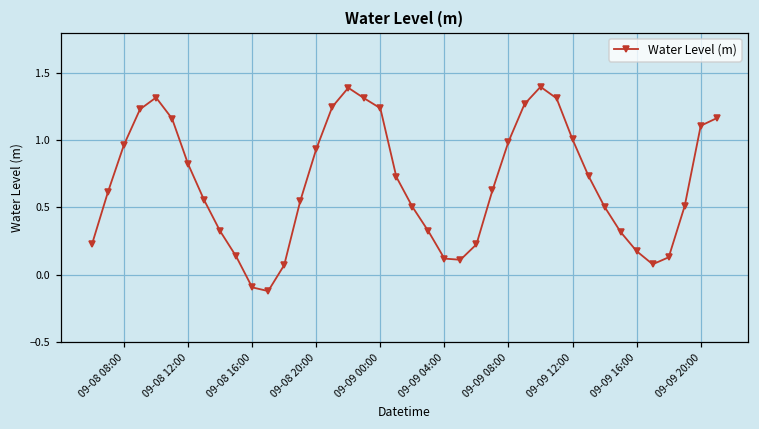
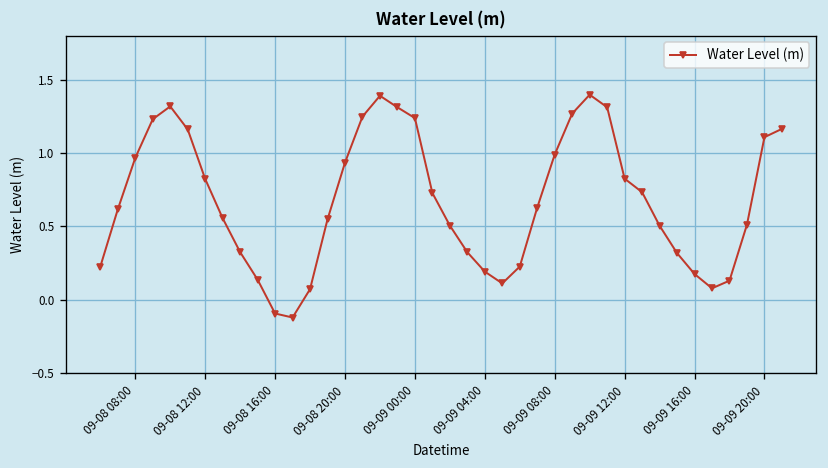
09-09 04:00: 0.12 -> 0.19
09-09 12:00: 1.01 -> 0.83
